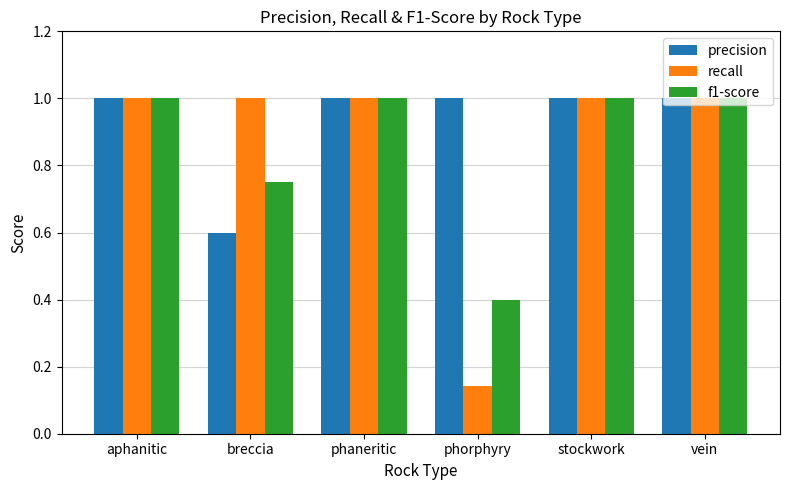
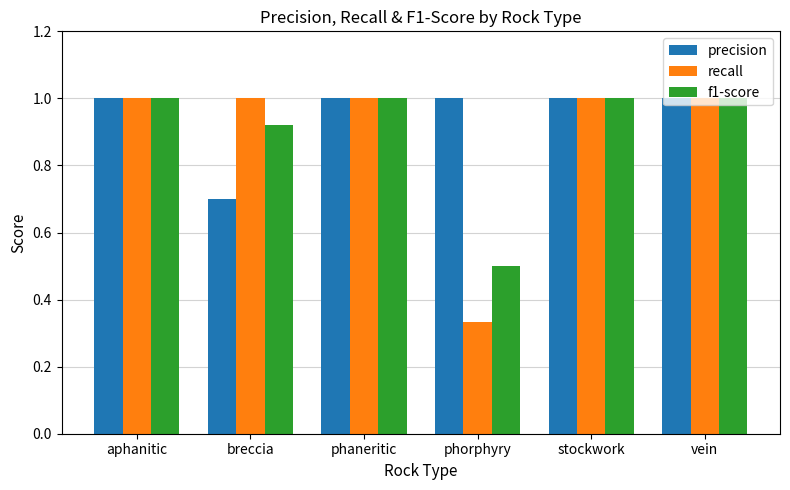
precision, breccia: 0.6 -> 0.7
f1-score, breccia: 0.75 -> 0.92
recall, phorphyry: 0.14 -> 0.33
f1-score, phorphyry: 0.4 -> 0.5
